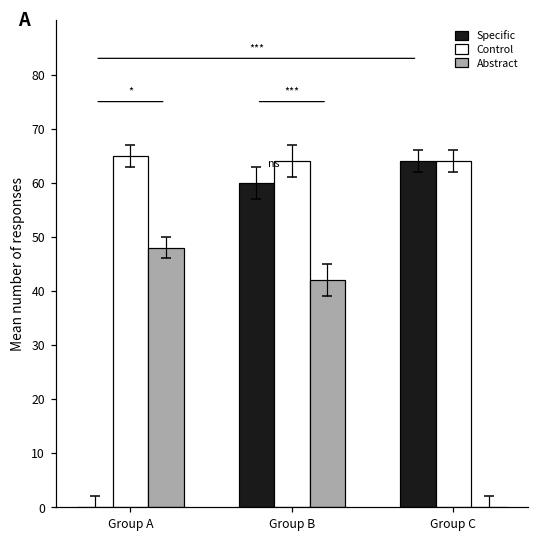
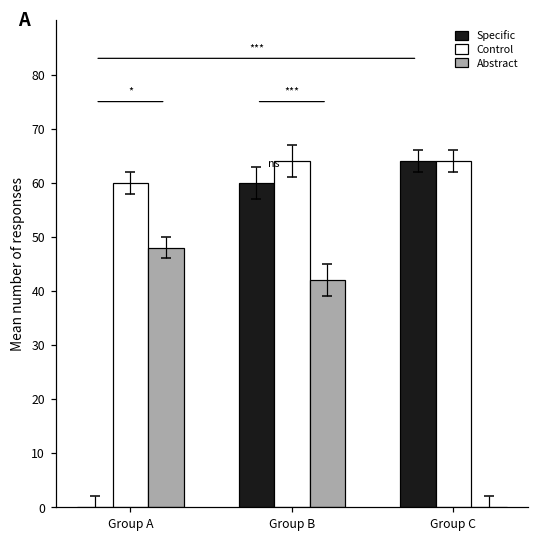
Control, Group A: 65 -> 60
